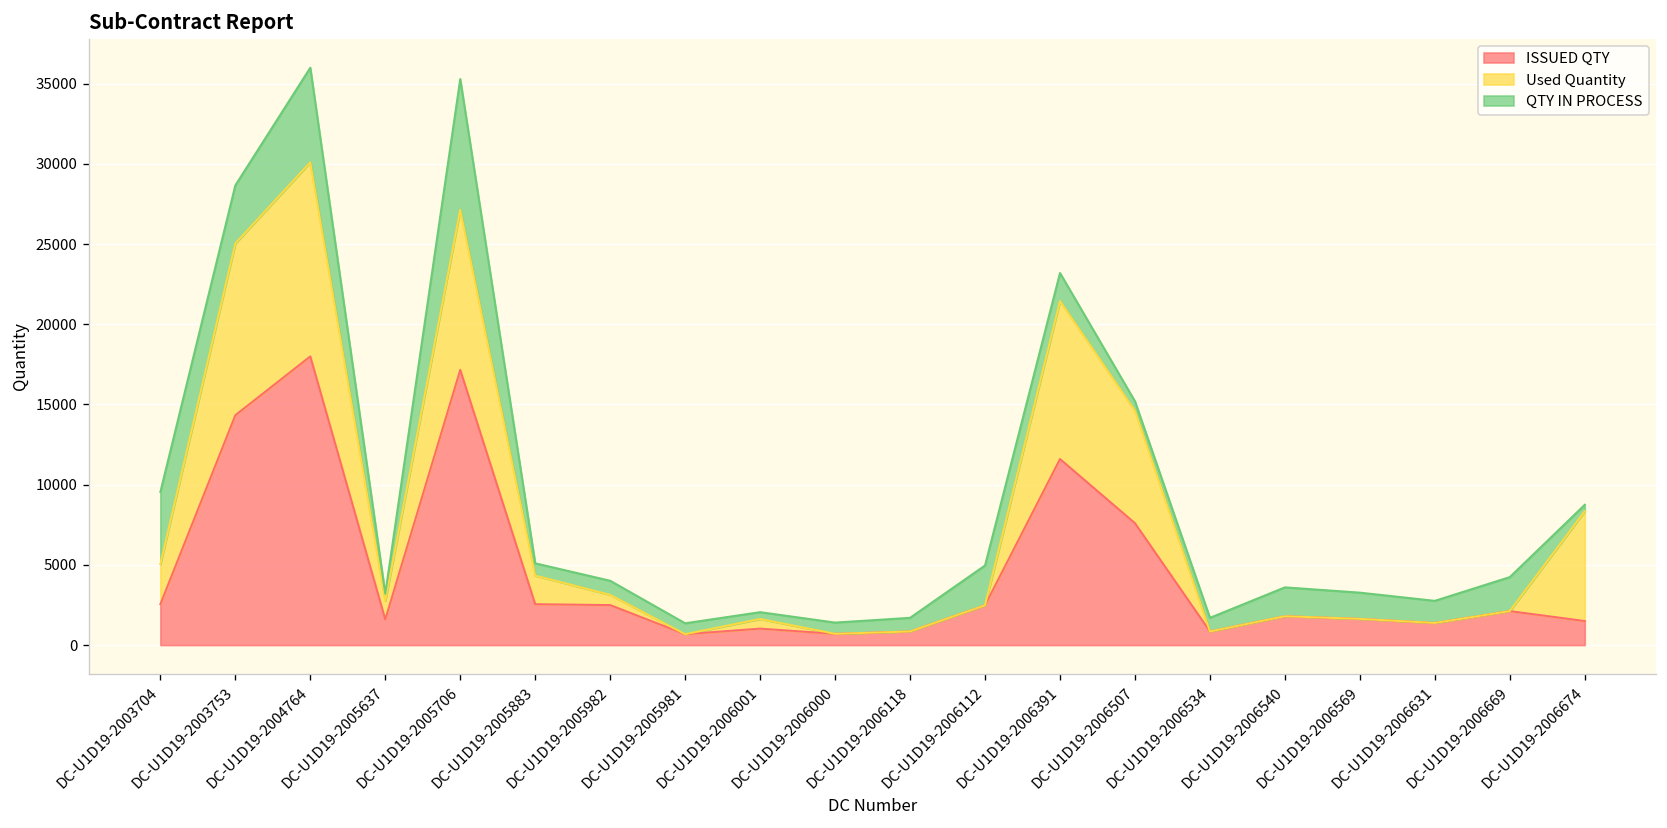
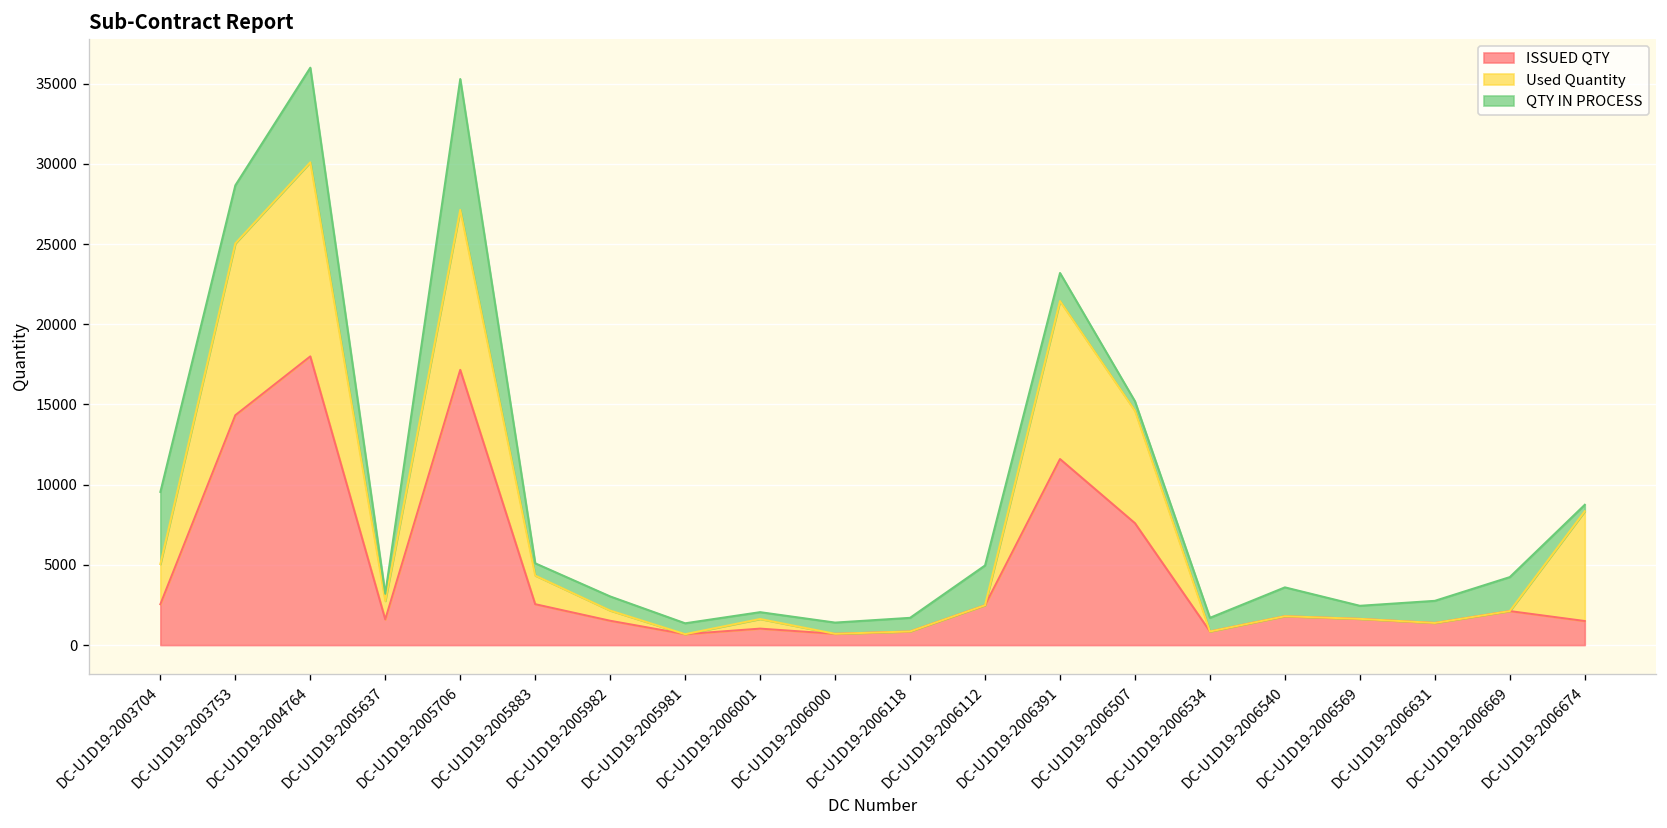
ISSUED QTY, DC-U1D19-2005982: 2500 -> 1500
QTY IN PROCESS, DC-U1D19-2006569: 1600 -> 800
